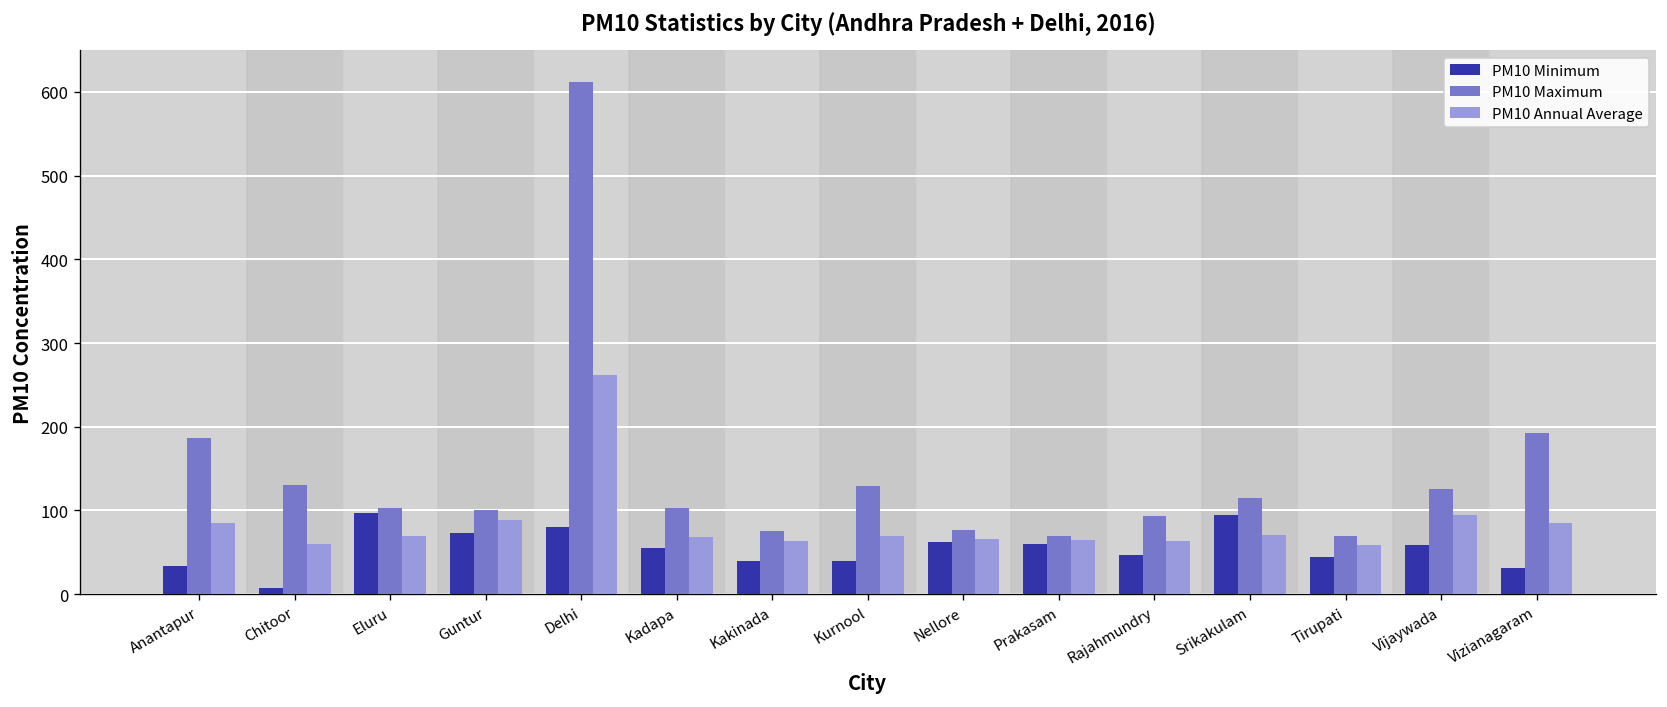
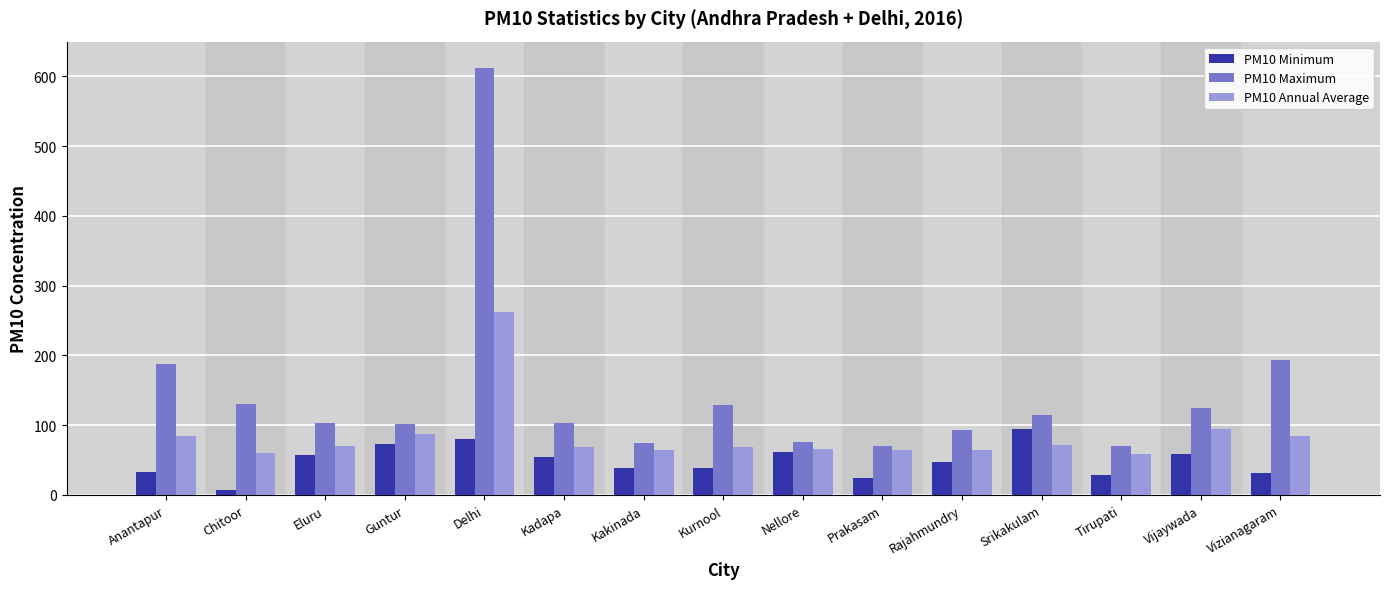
PM10 Minimum, Eluru: 100 -> 60
PM10 Minimum, Prakasam: 60 -> 20
PM10 Minimum, Tirupati: 40 -> 30
